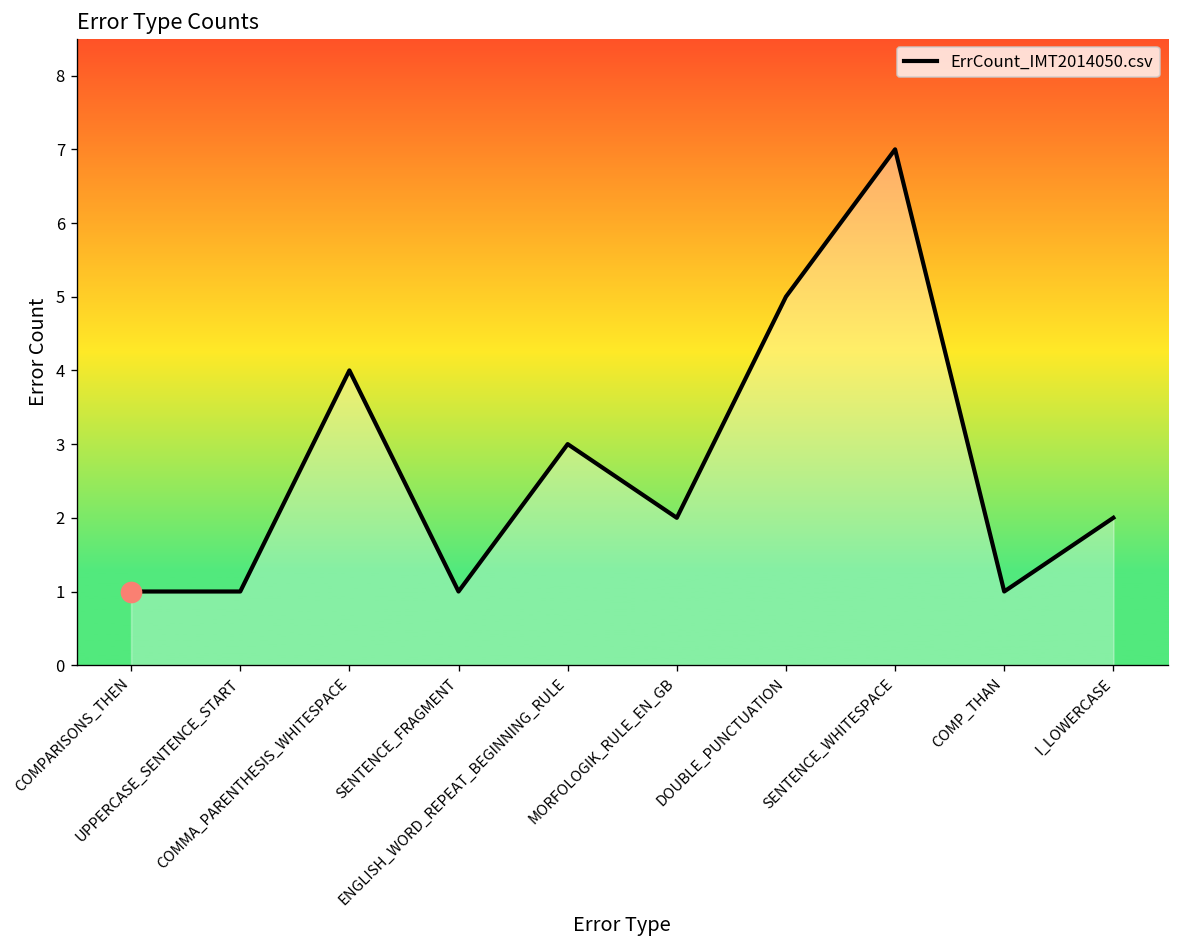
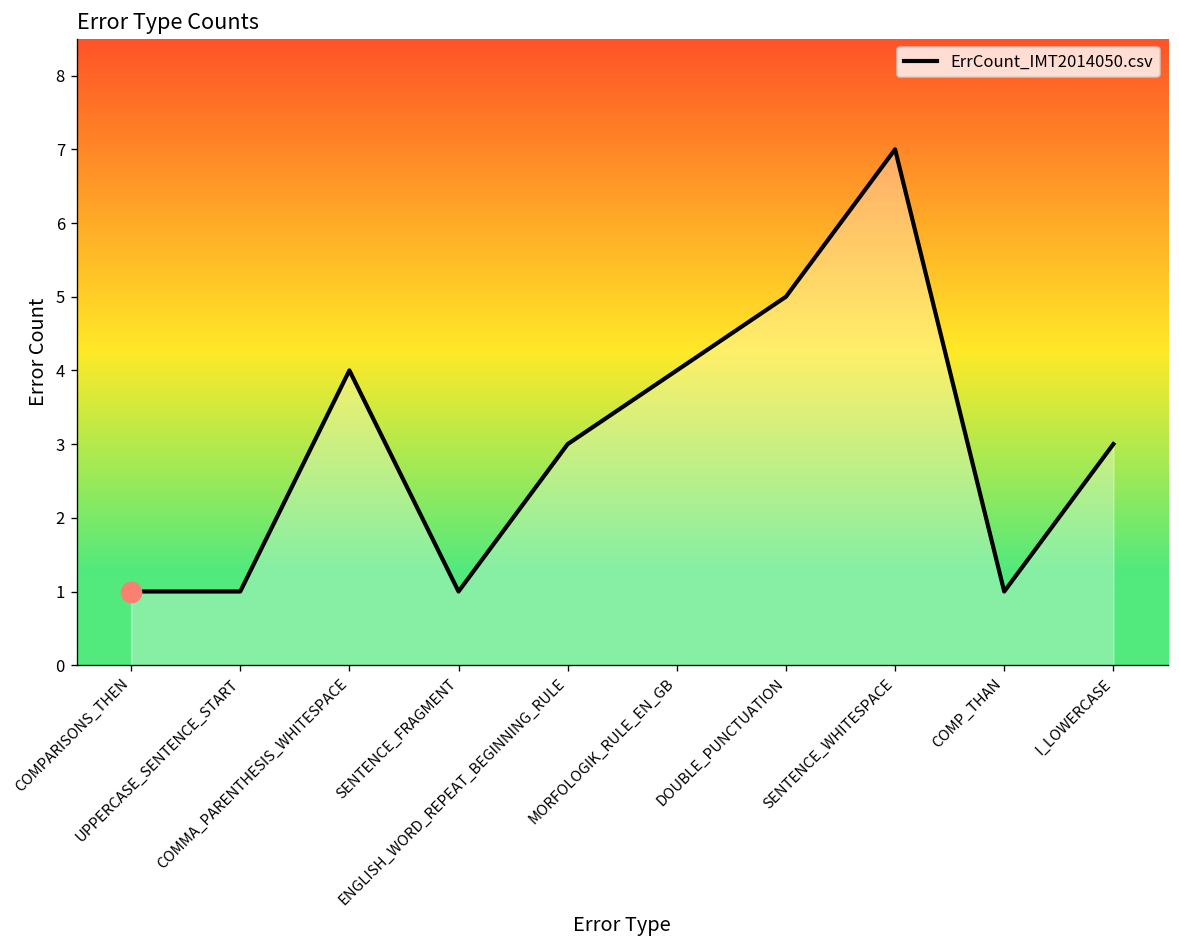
ErrCount_IMT2014050.csv, MORFOLOGIK_RULE_EN_GB: 2 -> 4
ErrCount_IMT2014050.csv, I_LOWERCASE: 2 -> 3
